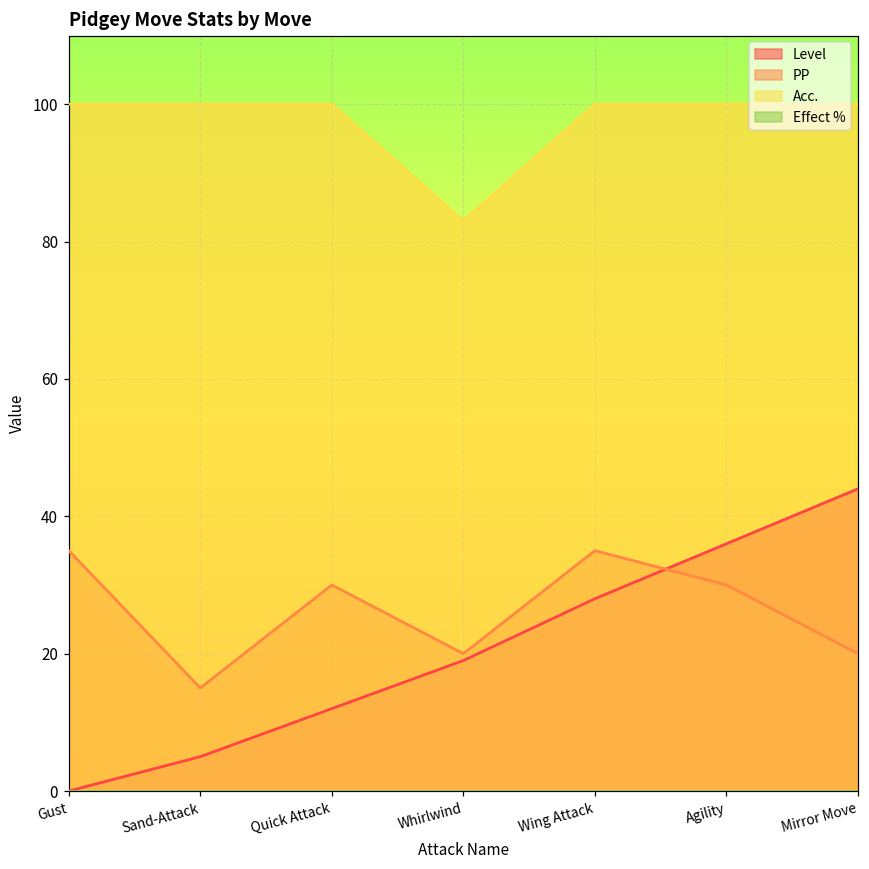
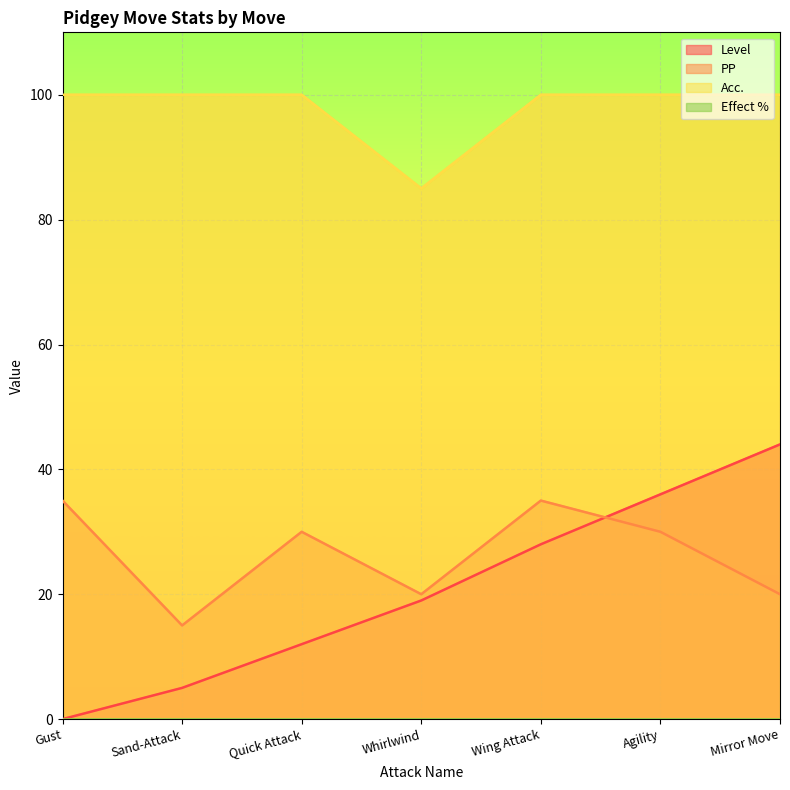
Acc., Whirlwind: 83 -> 85
